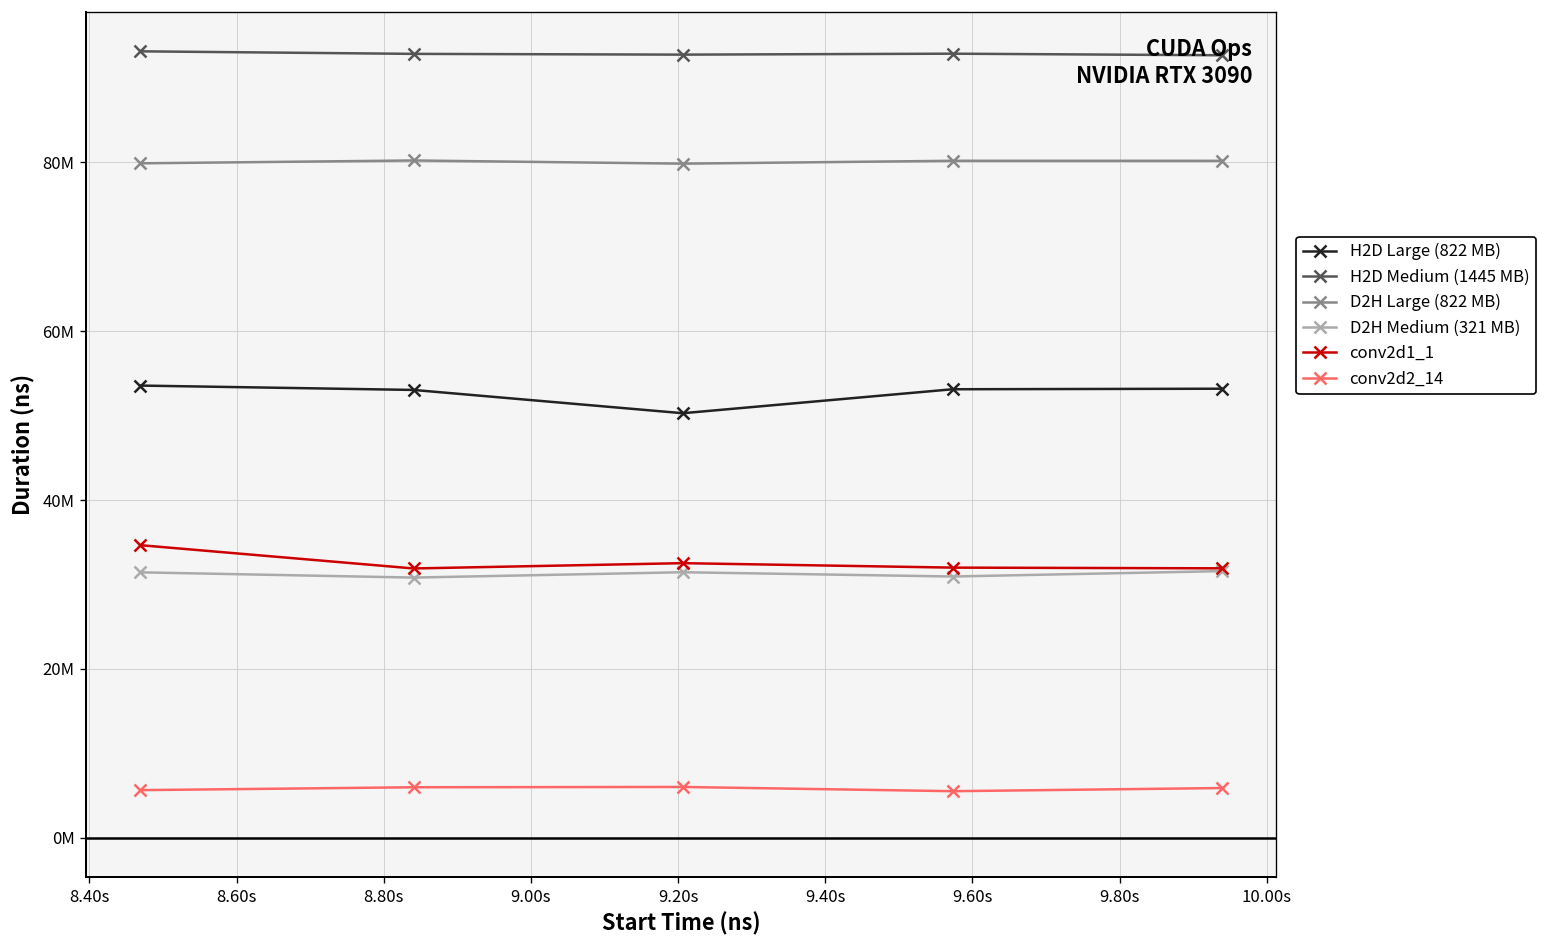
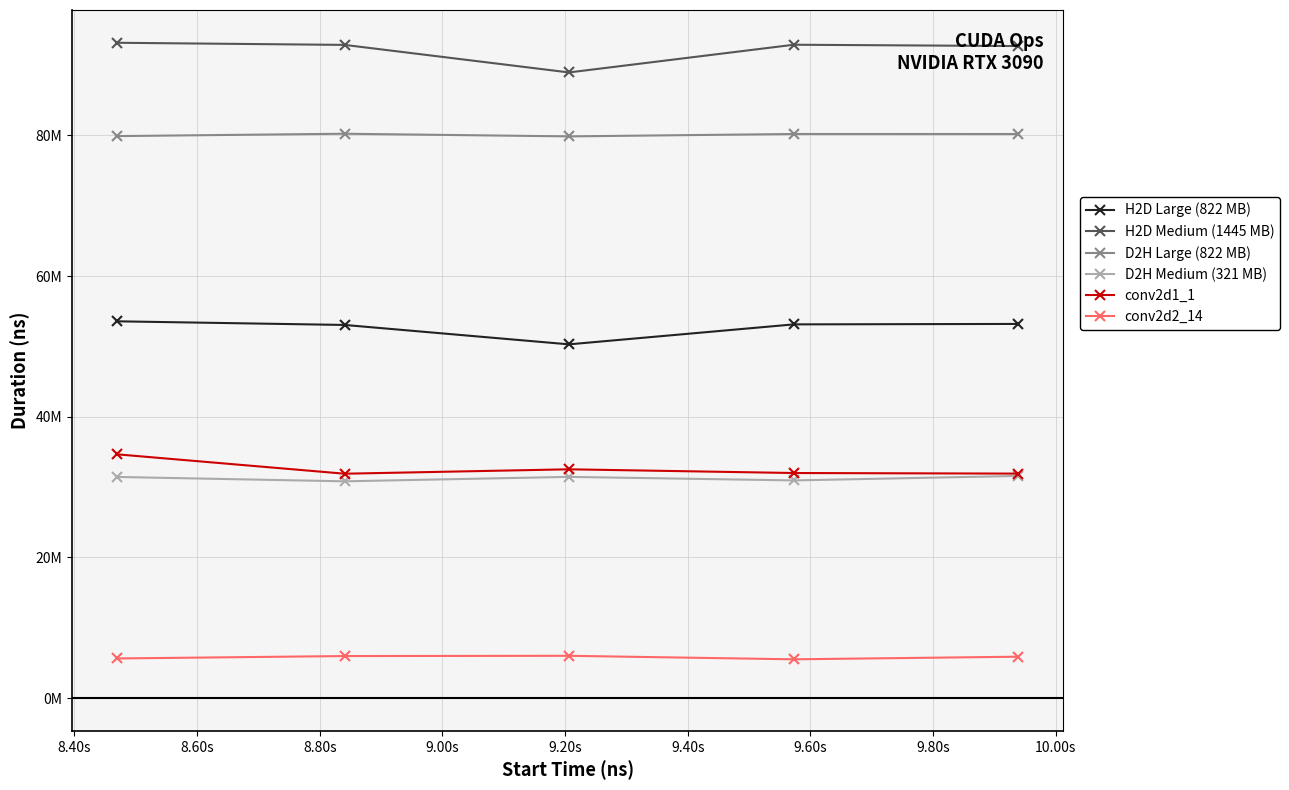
H2D Medium (1445 MB), 9.20s: 93000000 -> 89000000
